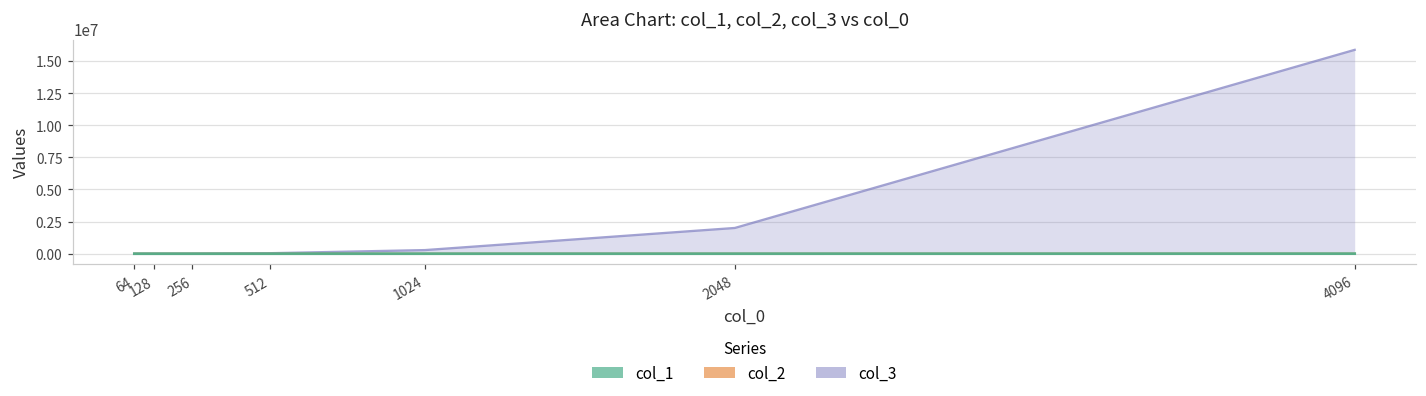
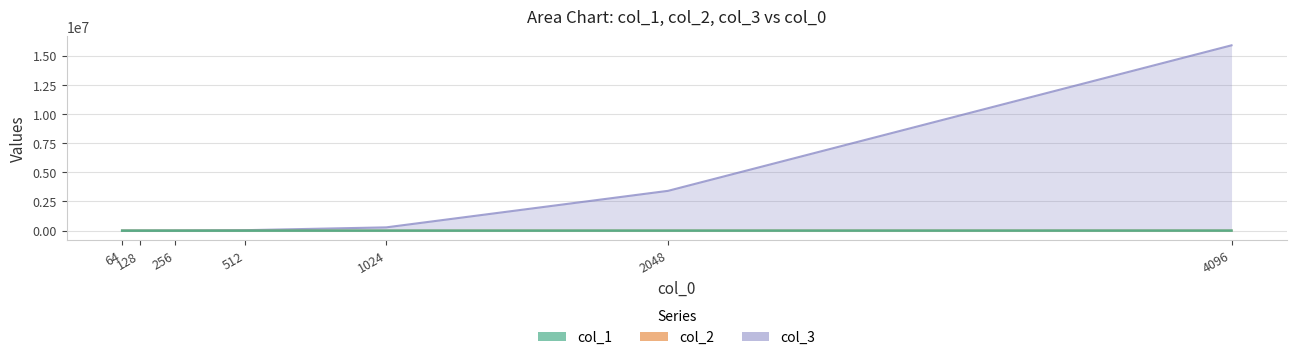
col_3, 2048: 2000000 -> 3400000
